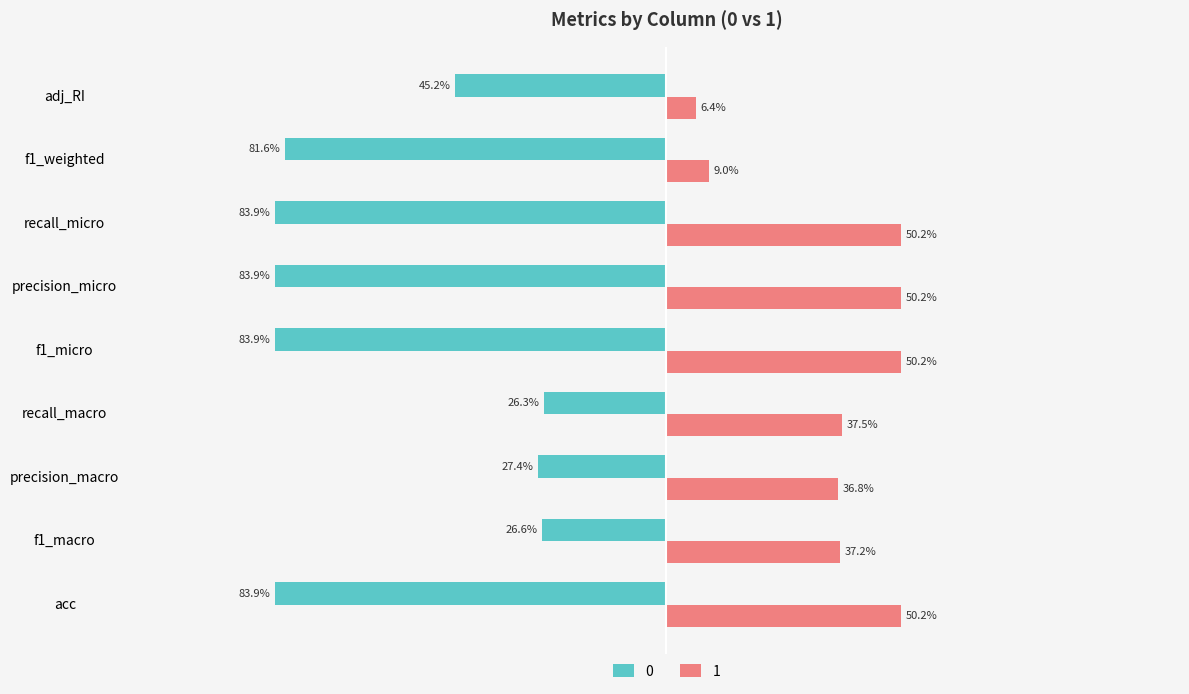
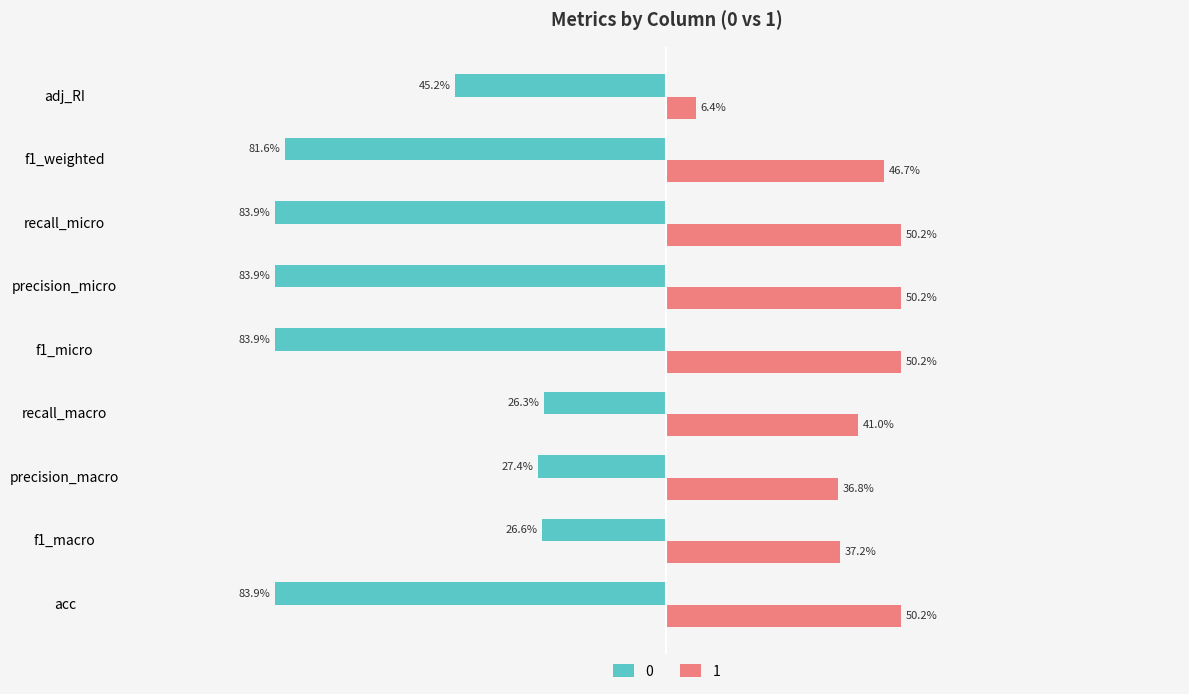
1, f1_weighted: 9.0% -> 46.7%
1, recall_macro: 37.5% -> 41.0%
